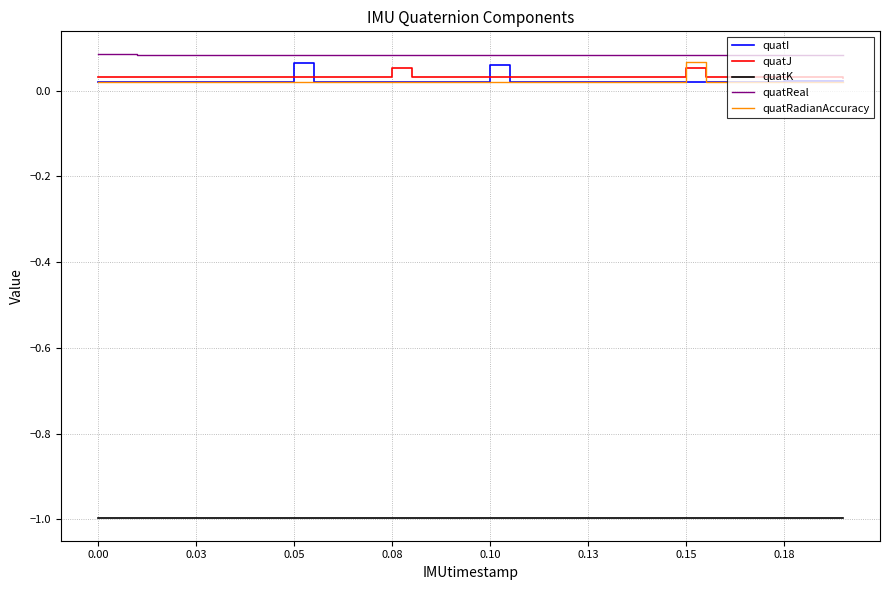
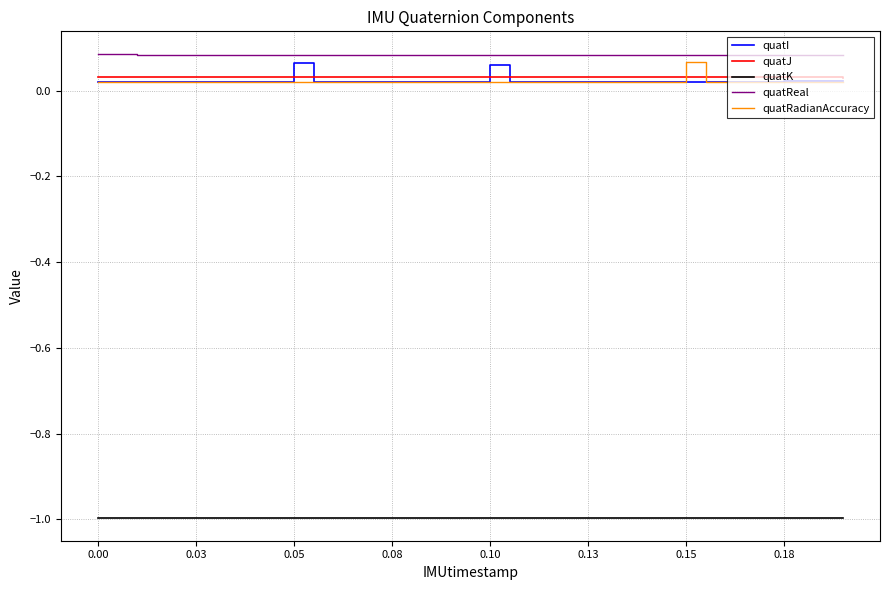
quatJ, 0.08: 0.05 -> 0.03
quatJ, 0.15: 0.05 -> 0.03
